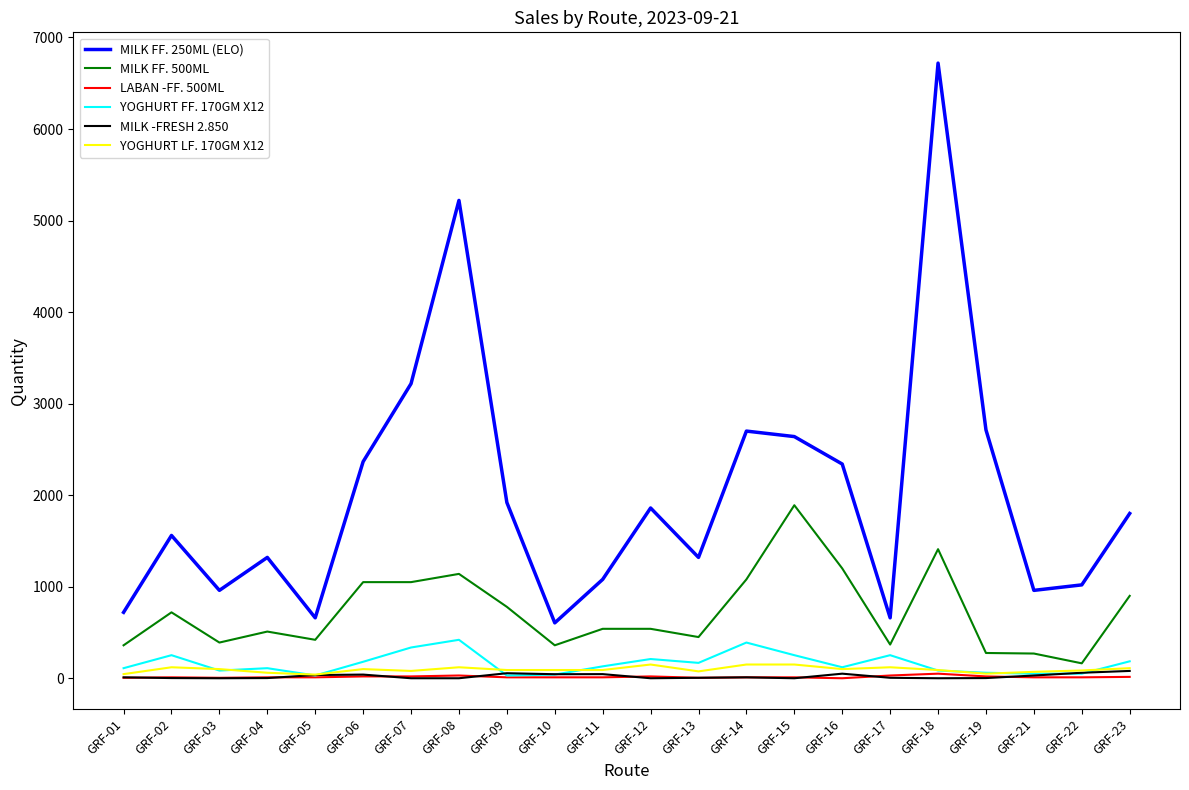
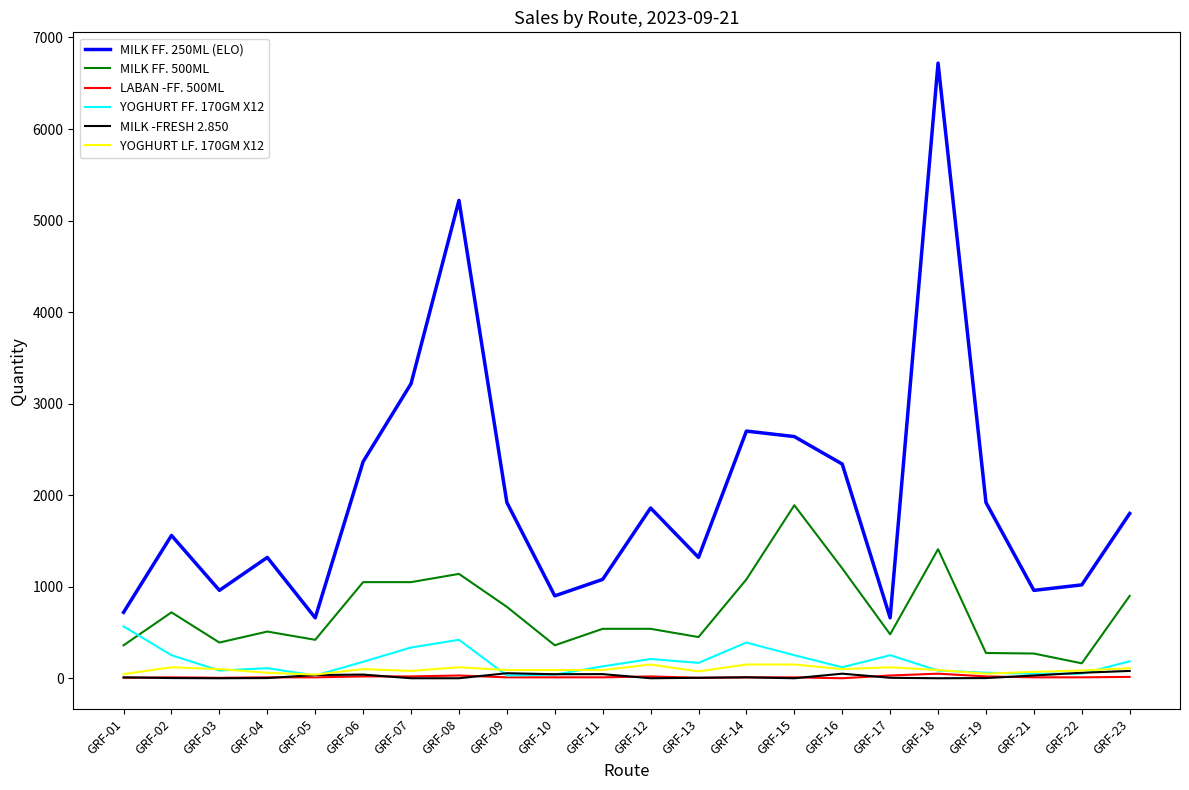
YOGHURT FF. 170GM X12, GRF-01: 100 -> 600
MILK FF. 250ML (ELO), GRF-10: 600 -> 900
MILK FF. 500ML, GRF-17: 400 -> 500
MILK FF. 250ML (ELO), GRF-19: 2700 -> 1900
